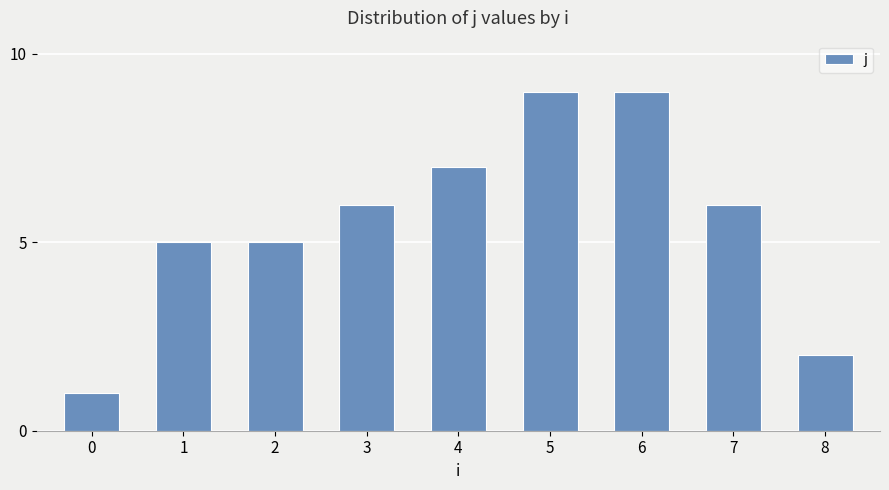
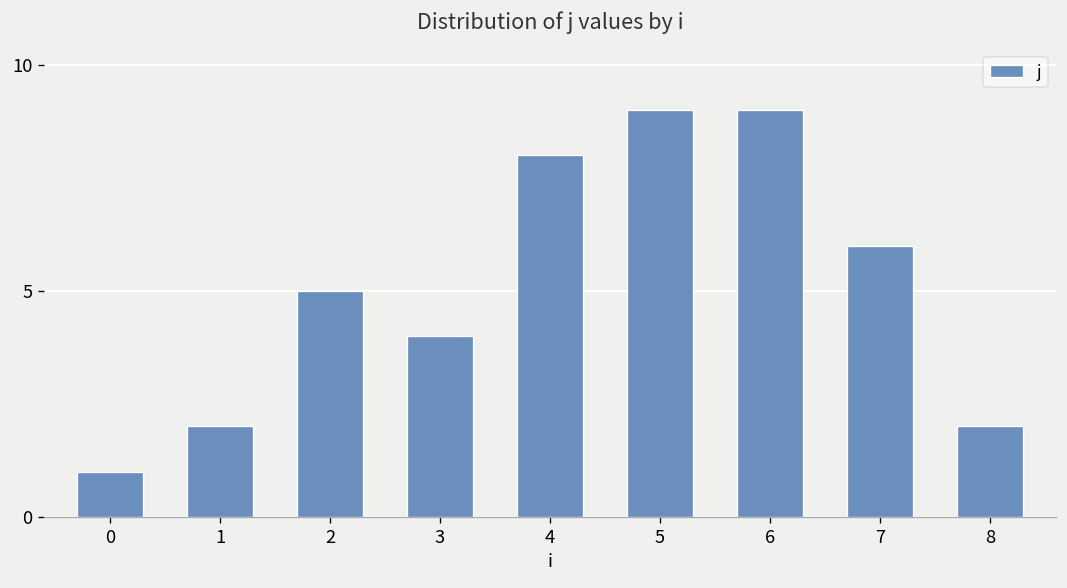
1: 5 -> 2
3: 6 -> 4
4: 7 -> 8
